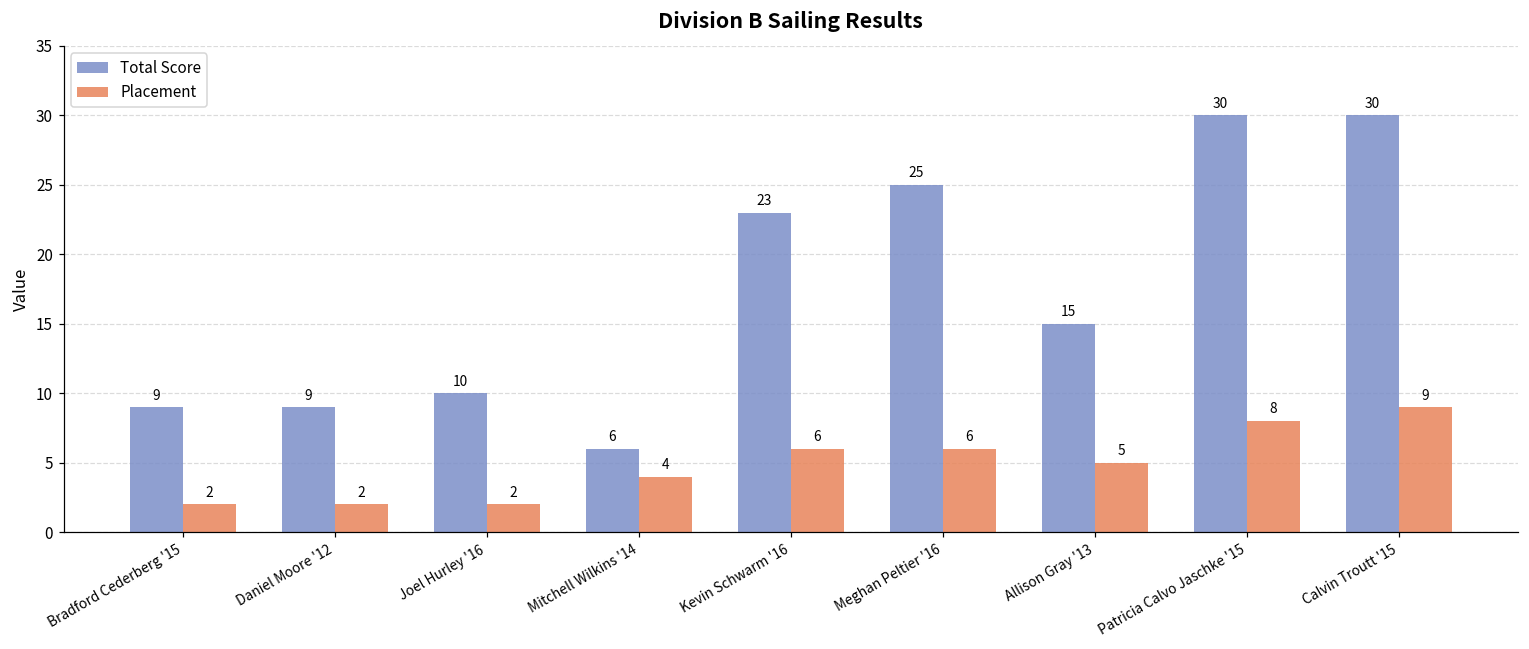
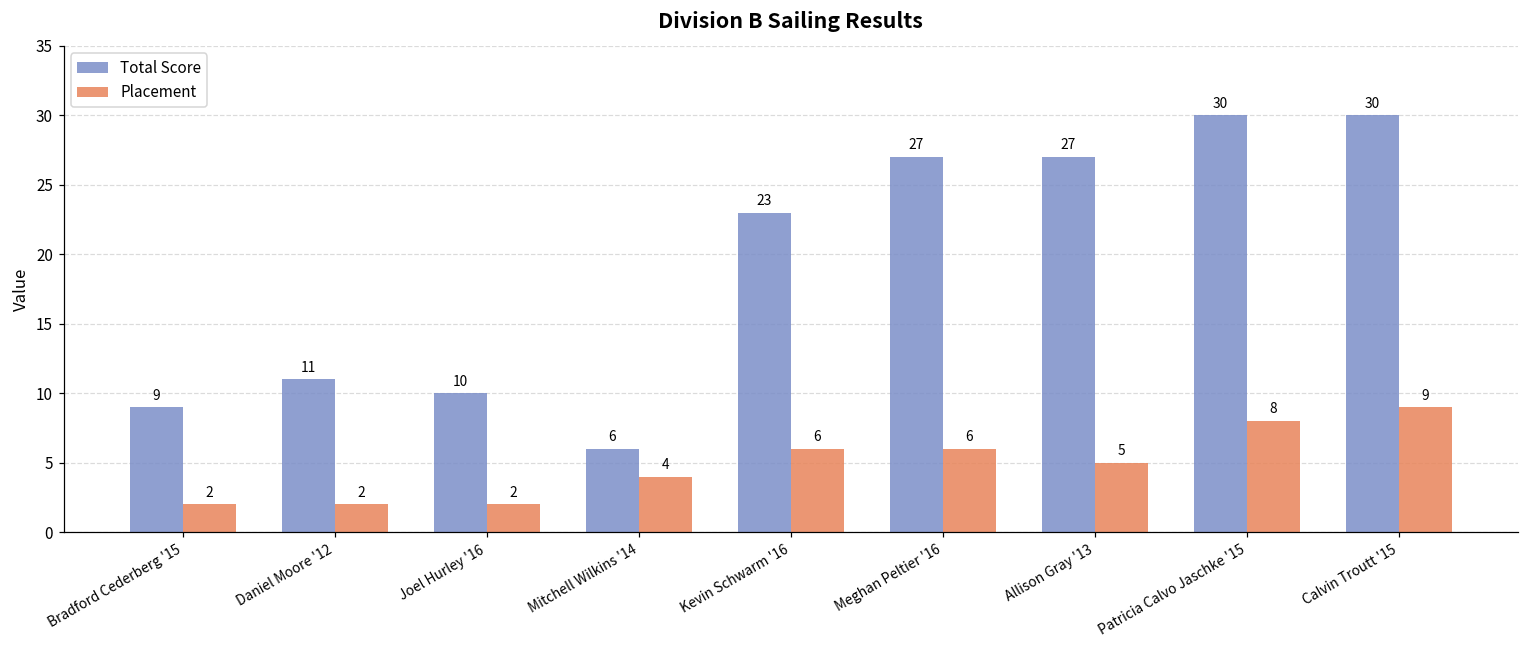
Total Score, Daniel Moore '12: 9 -> 11
Total Score, Meghan Peltier '16: 25 -> 27
Total Score, Allison Gray '13: 15 -> 27
